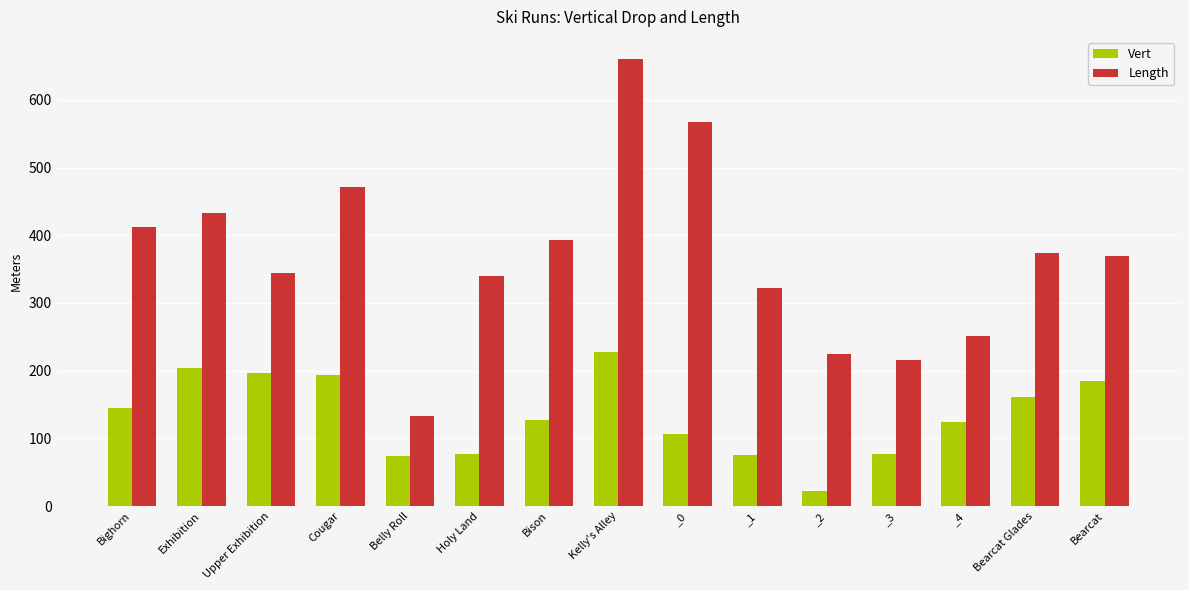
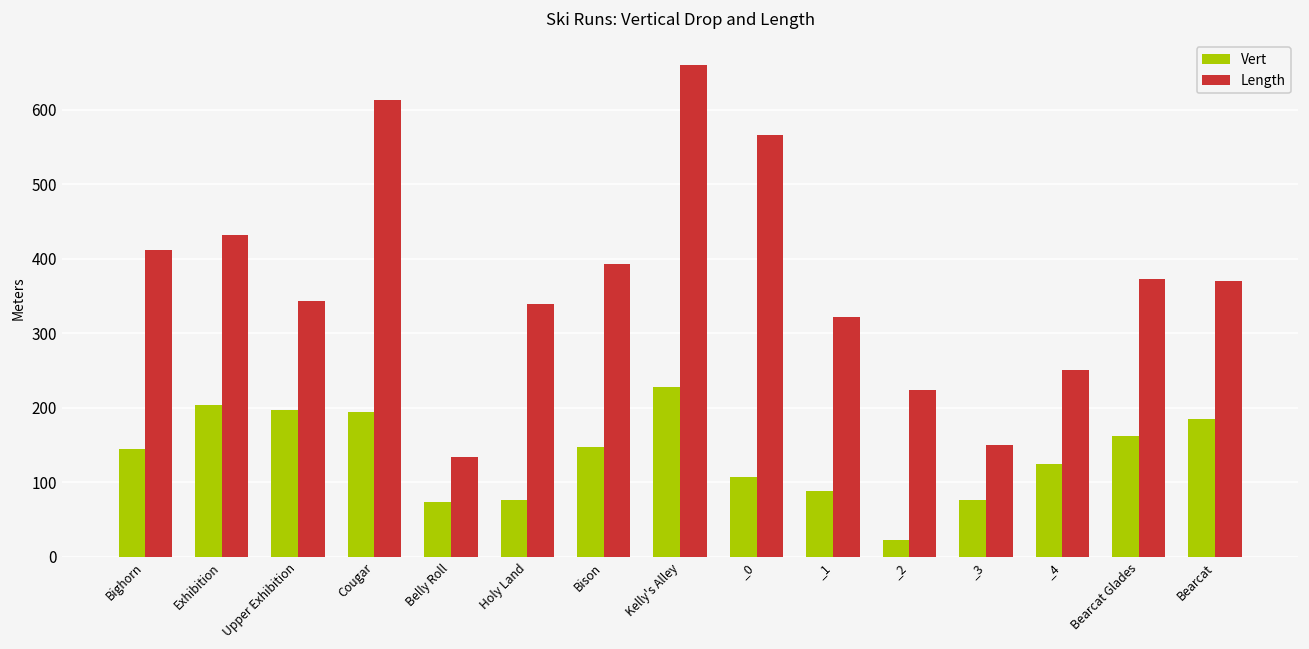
Length, Cougar: 470 -> 610
Vert, Bison: 130 -> 150
Vert, _1: 80 -> 90
Length, _3: 220 -> 150
